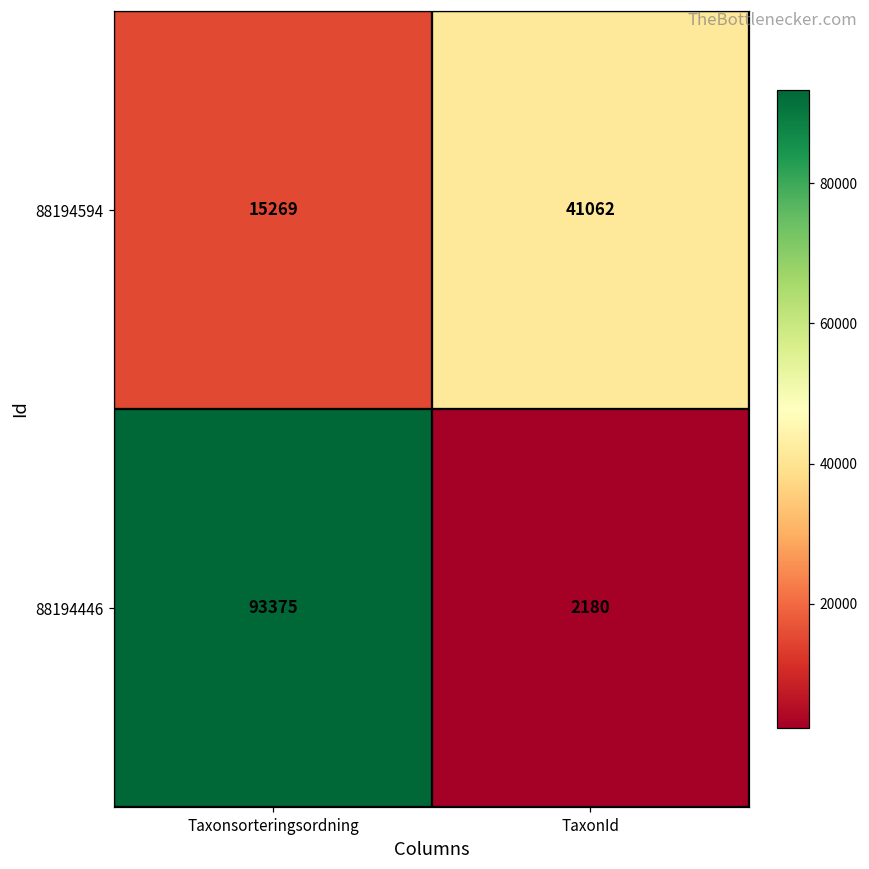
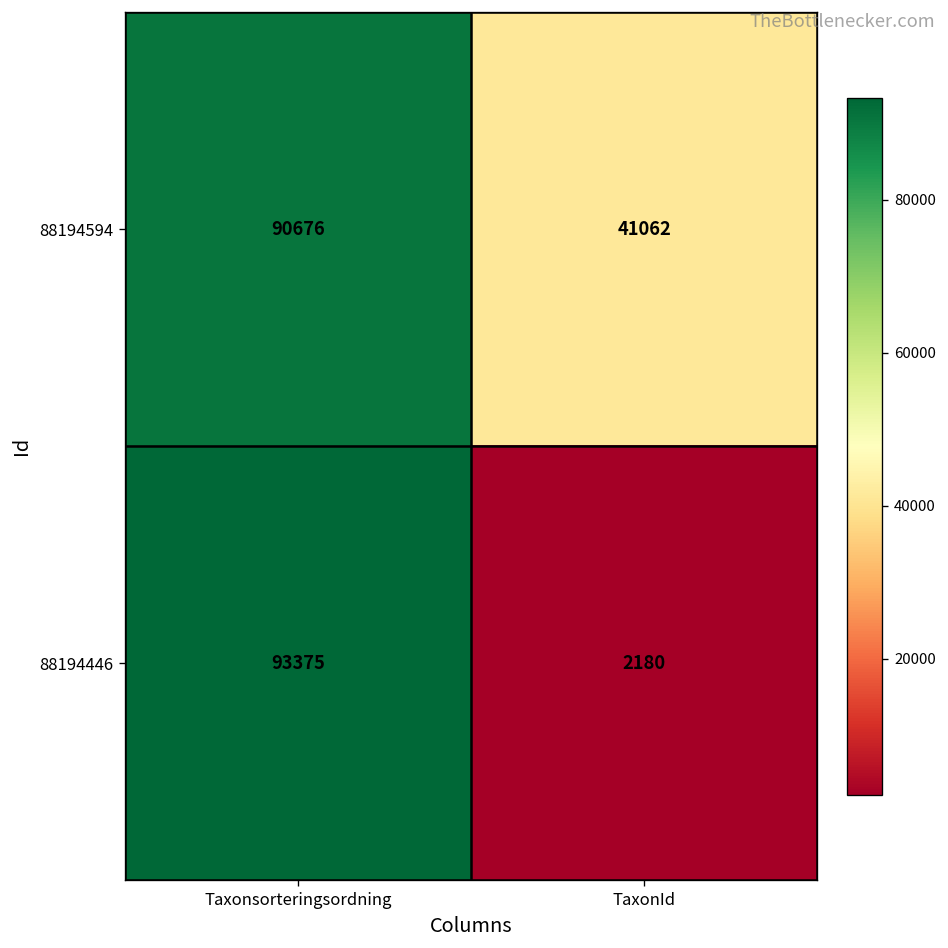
88194594, Taxonsorteringsordning: 15269 -> 90676
